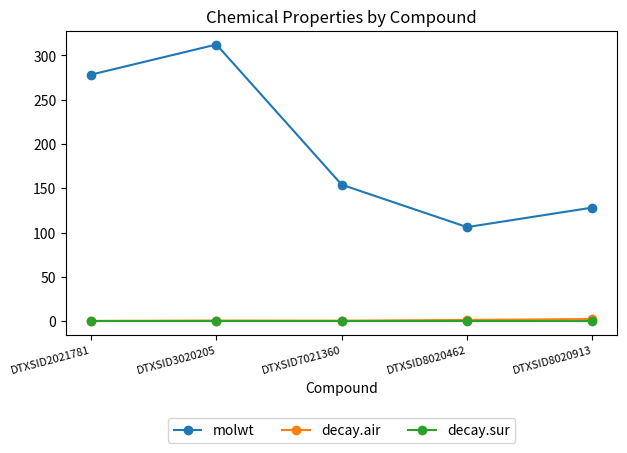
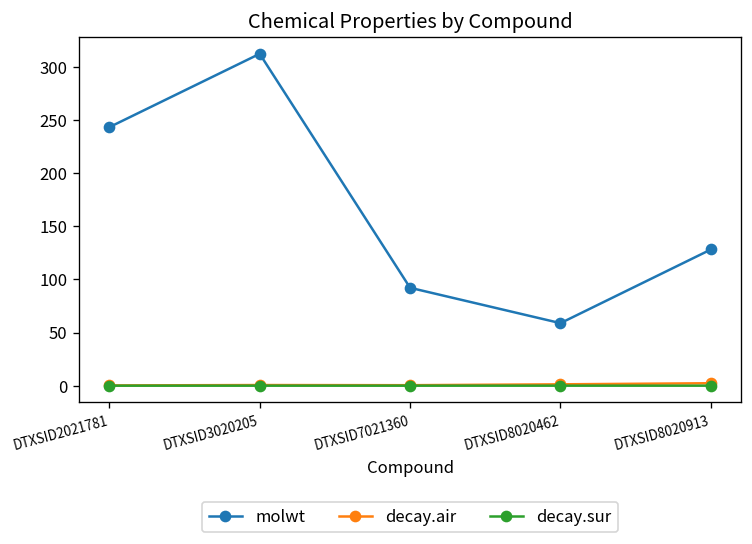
molwt, DTXSID2021781: 280 -> 240
molwt, DTXSID7021360: 150 -> 90
molwt, DTXSID8020462: 110 -> 60
